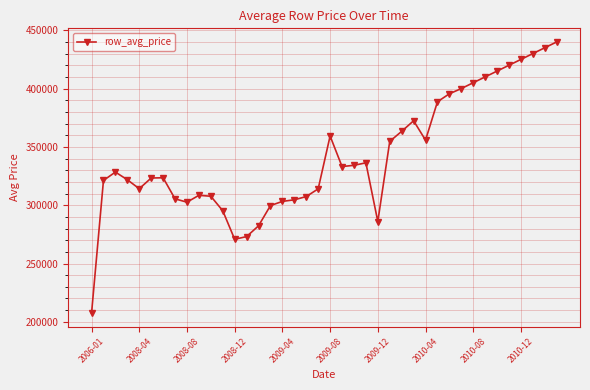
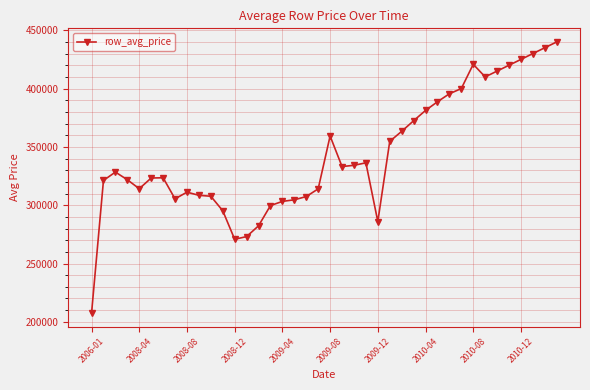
2008-08: 303000 -> 311000
2010-04: 356000 -> 381000
2010-08: 405000 -> 421000
